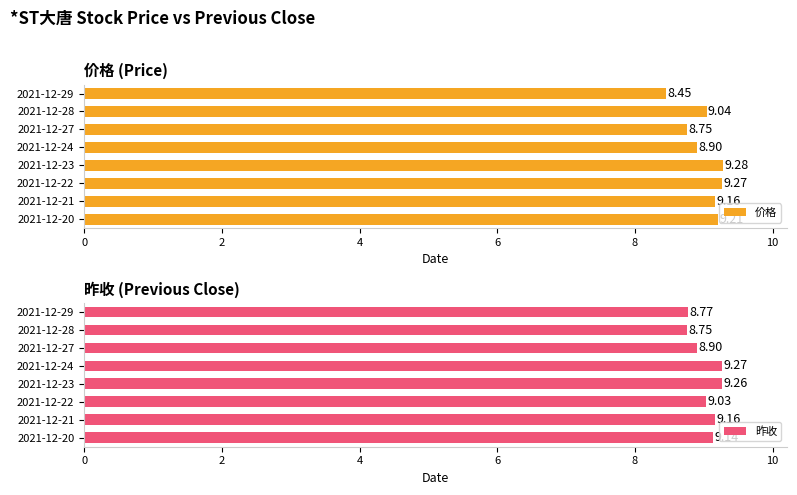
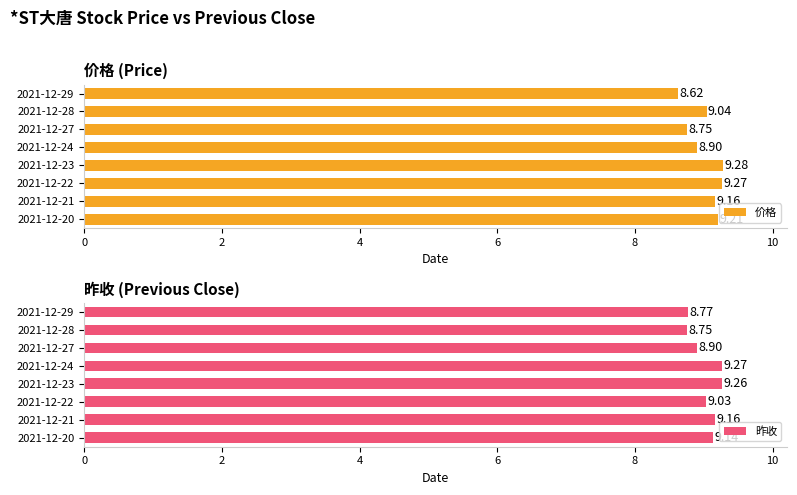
价格 (Price), 2021-12-29: 8.45 -> 8.62
